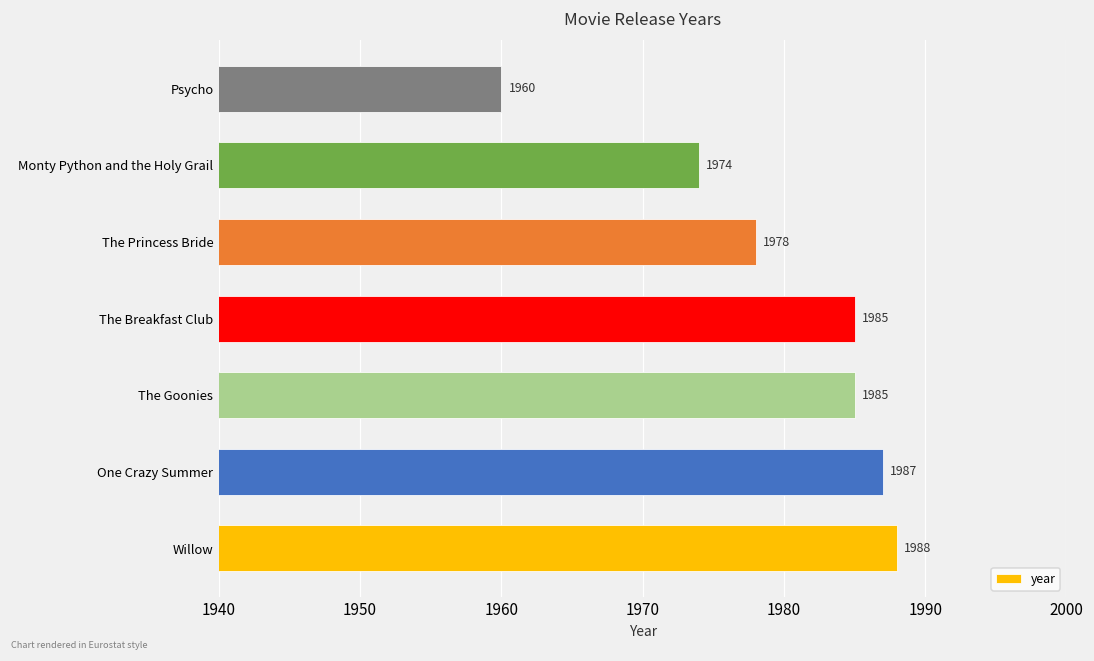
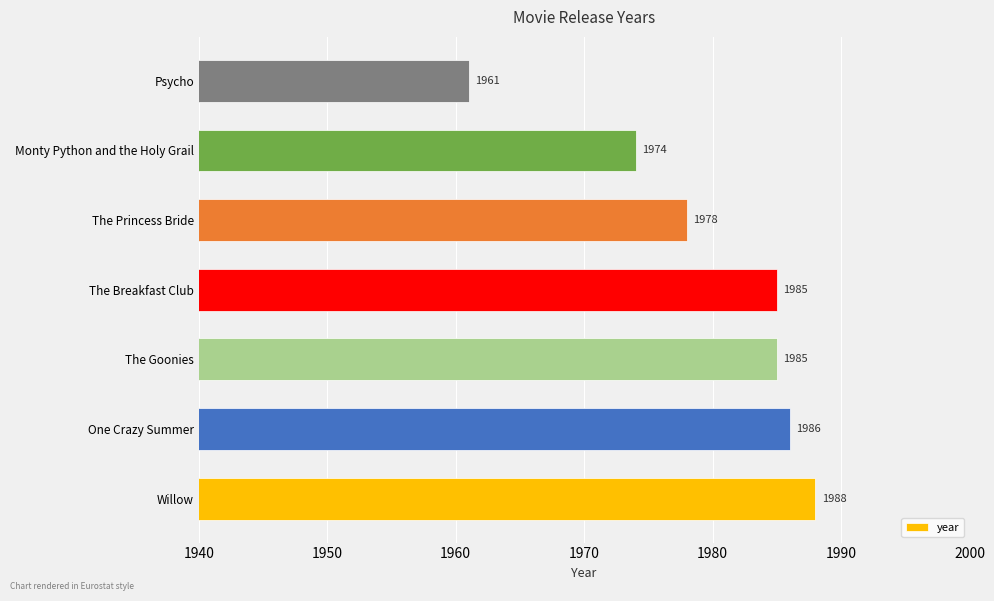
Psycho: 1960 -> 1961
One Crazy Summer: 1987 -> 1986
